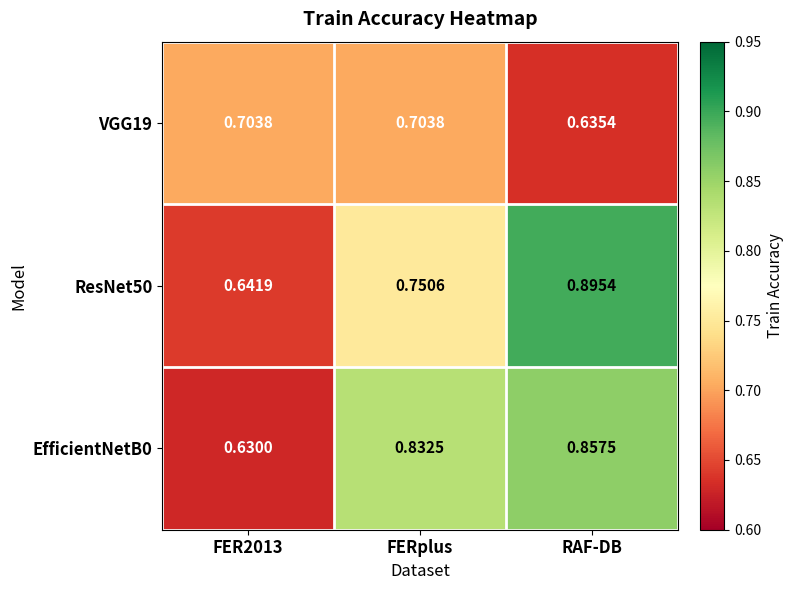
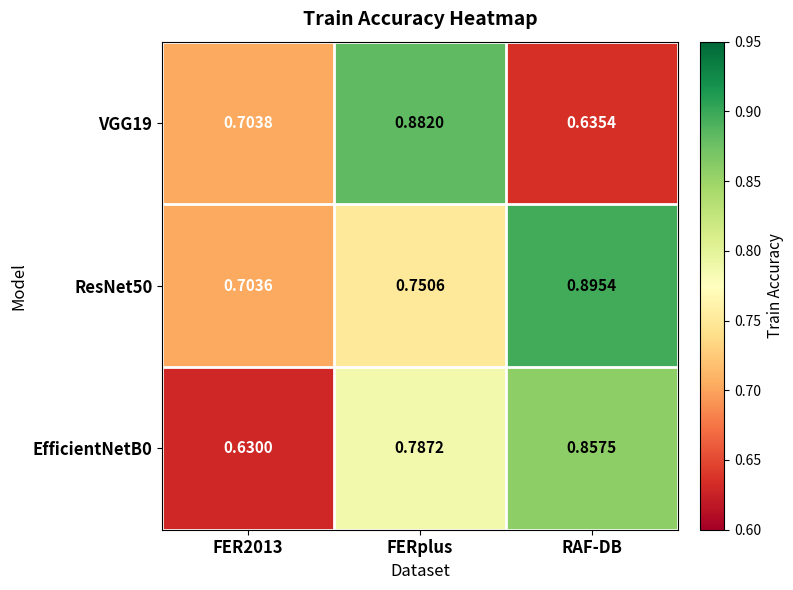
VGG19, FERplus: 0.7038 -> 0.8820
ResNet50, FER2013: 0.6419 -> 0.7036
EfficientNetB0, FERplus: 0.8325 -> 0.7872
